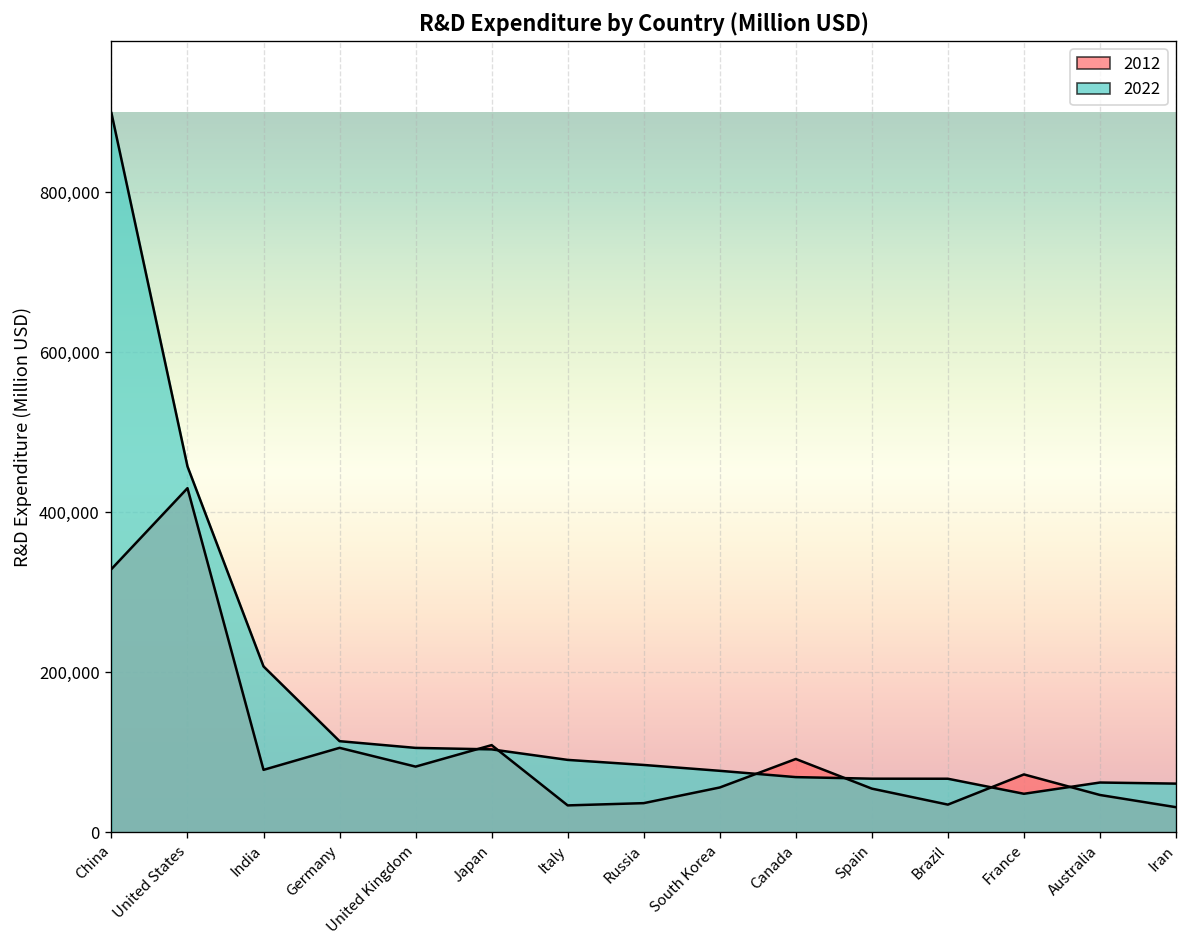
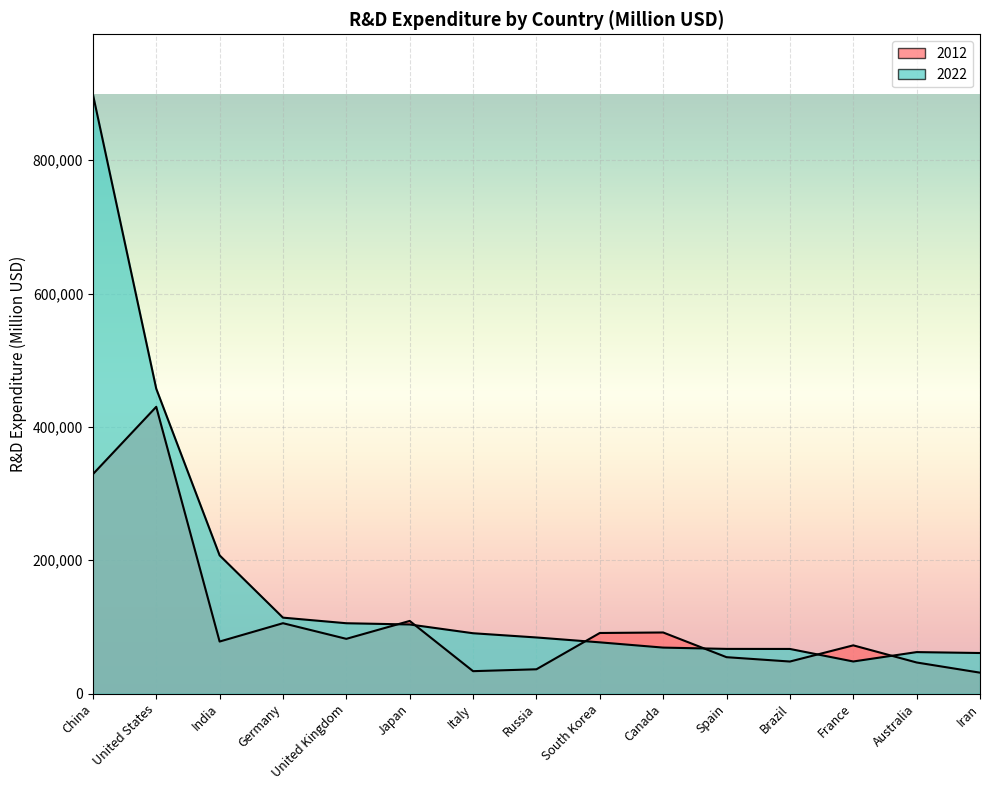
2012, South Korea: 60,000 -> 90,000
2012, Brazil: 30,000 -> 50,000
